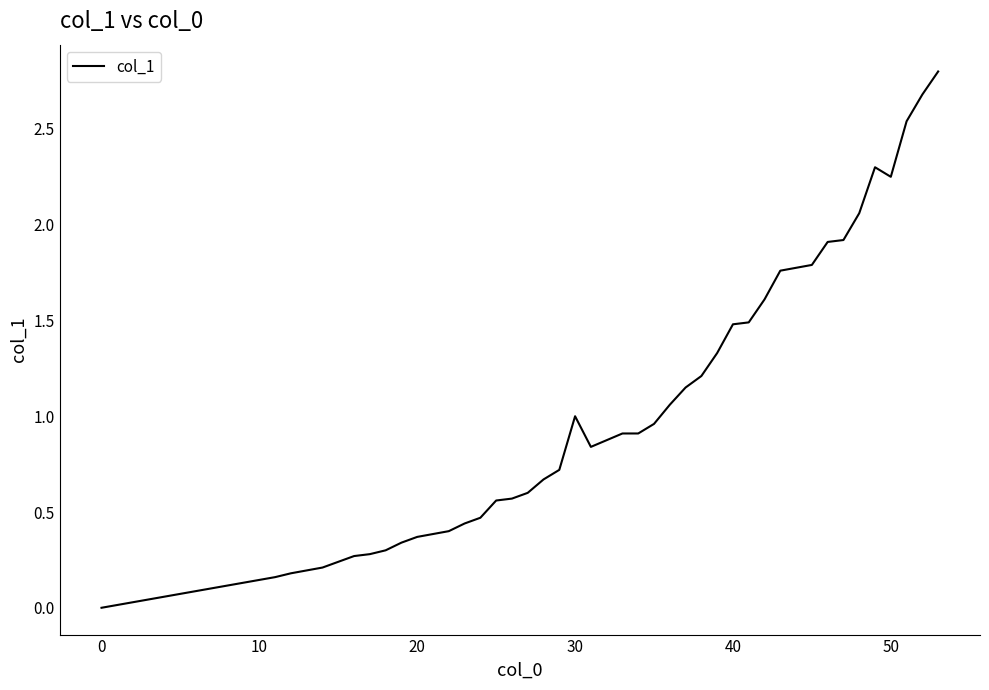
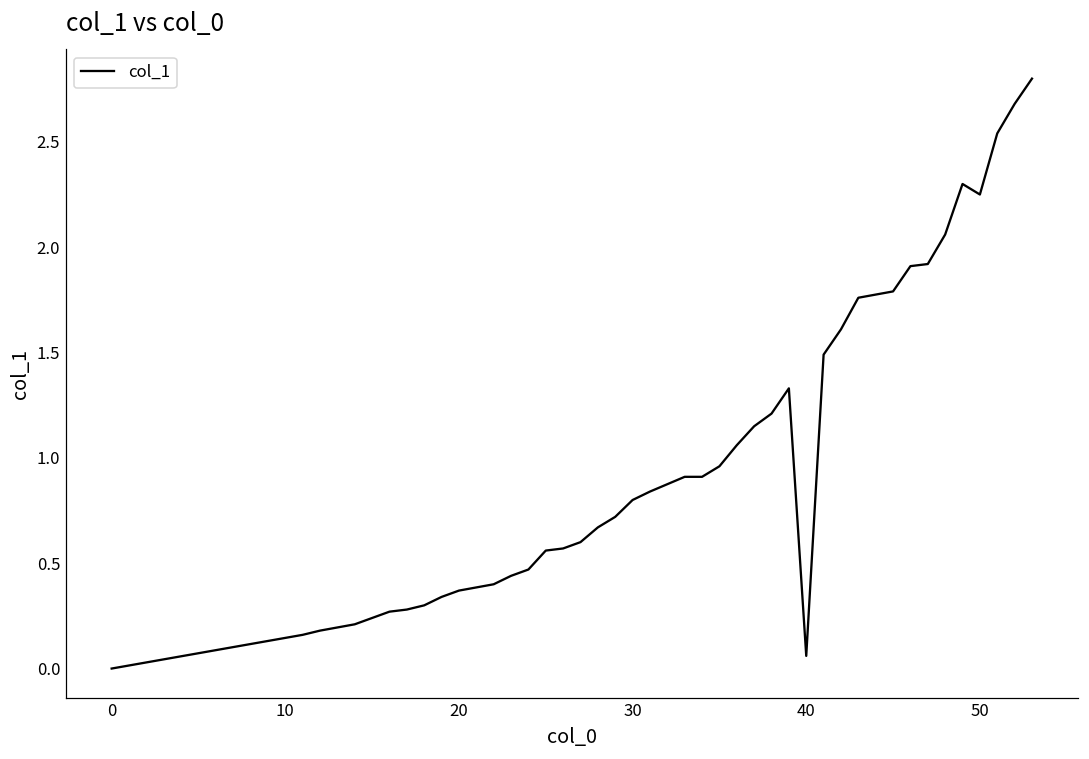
30: 1.0 -> 0.8
40: 1.48 -> 0.06
